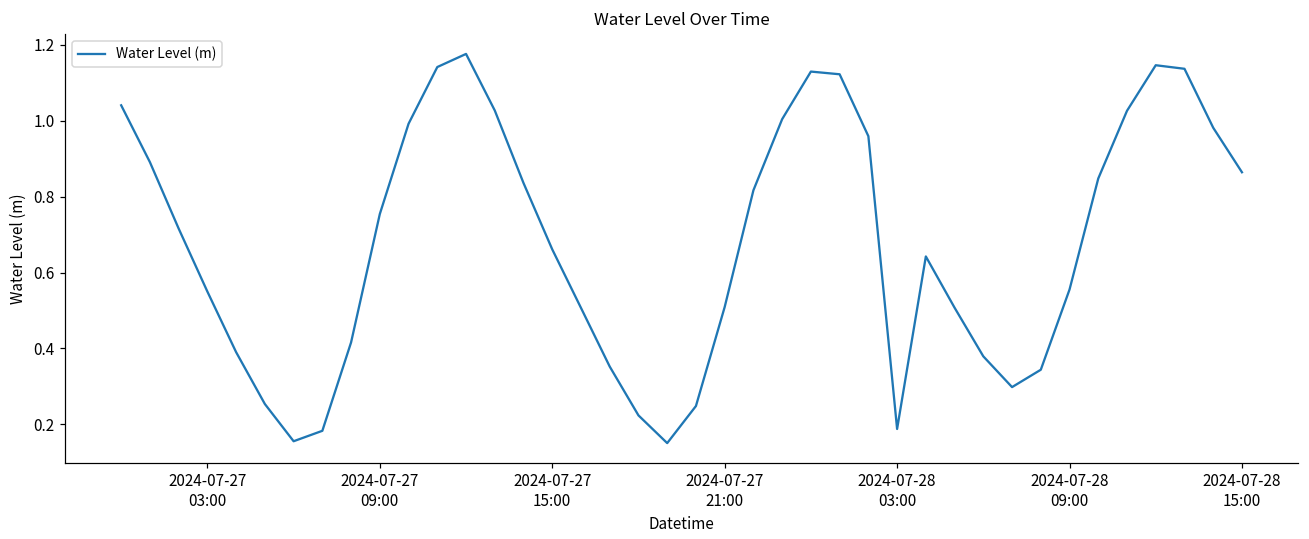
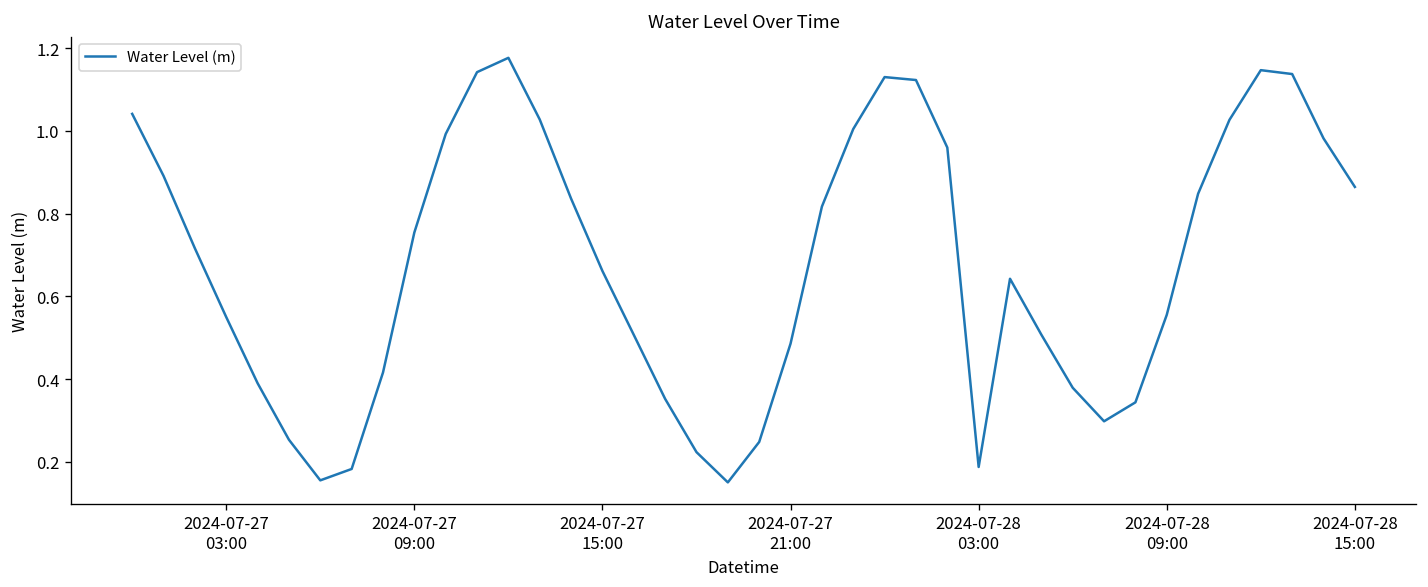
2024-07-27 21:00: 0.51 -> 0.49
